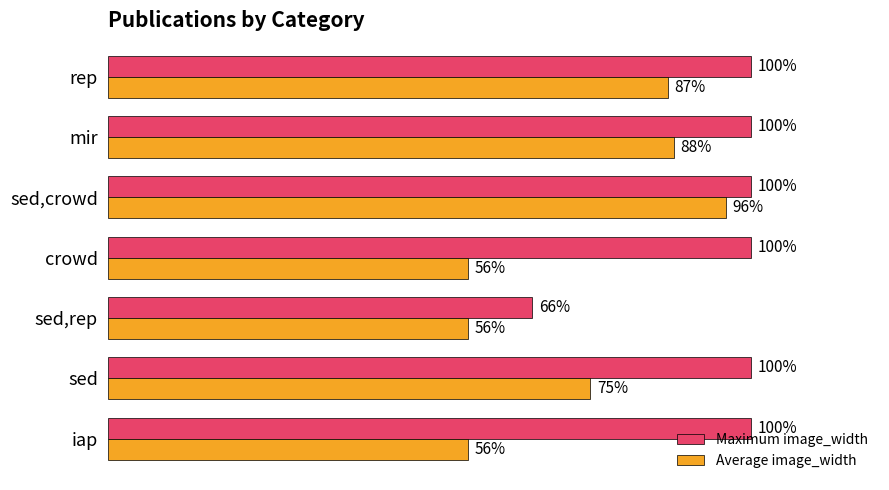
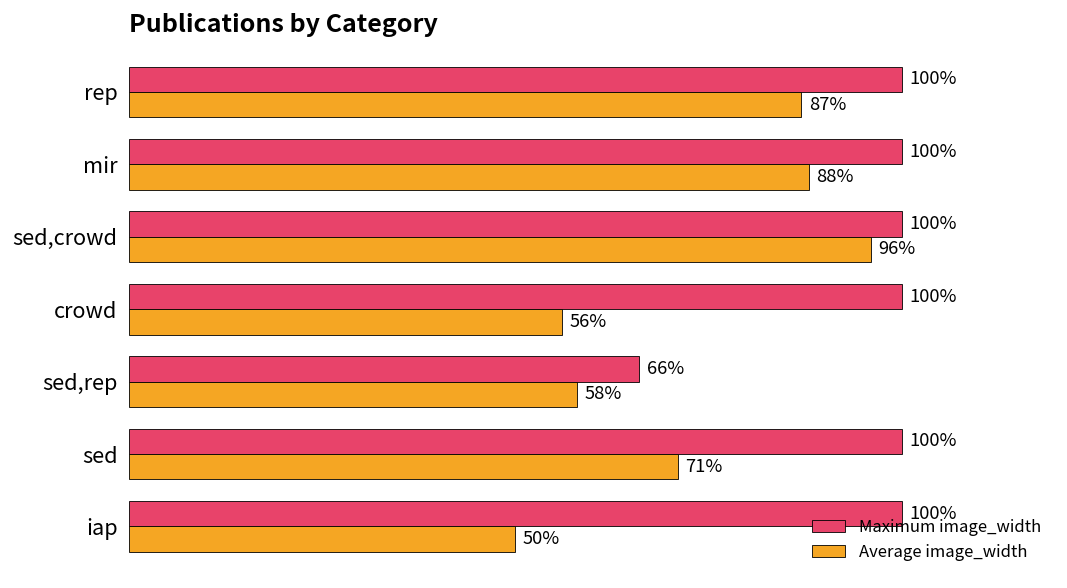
Average image_width, sed,rep: 56% -> 58%
Average image_width, sed: 75% -> 71%
Average image_width, iap: 56% -> 50%
